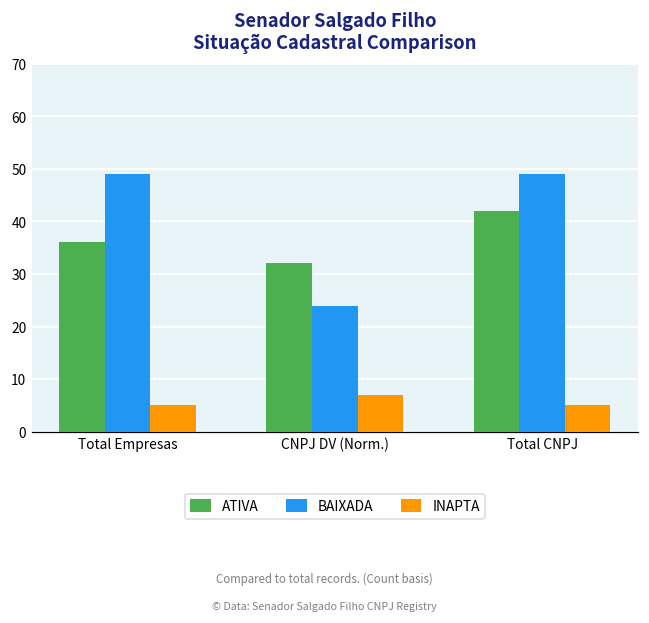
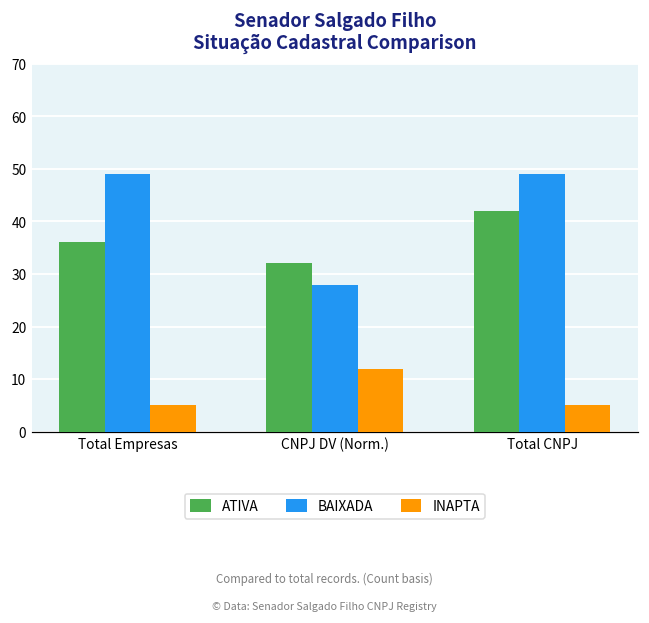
BAIXADA, CNPJ DV (Norm.): 24 -> 28
INAPTA, CNPJ DV (Norm.): 7 -> 12
